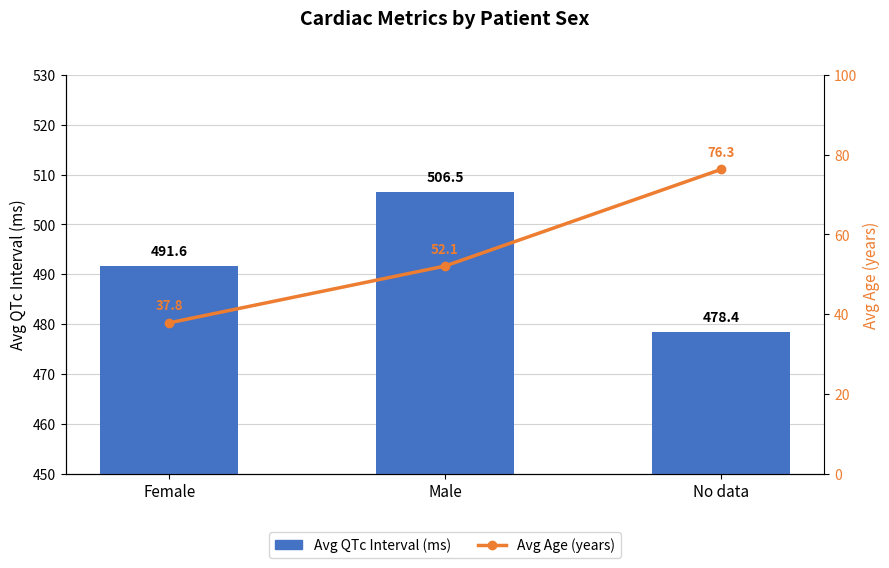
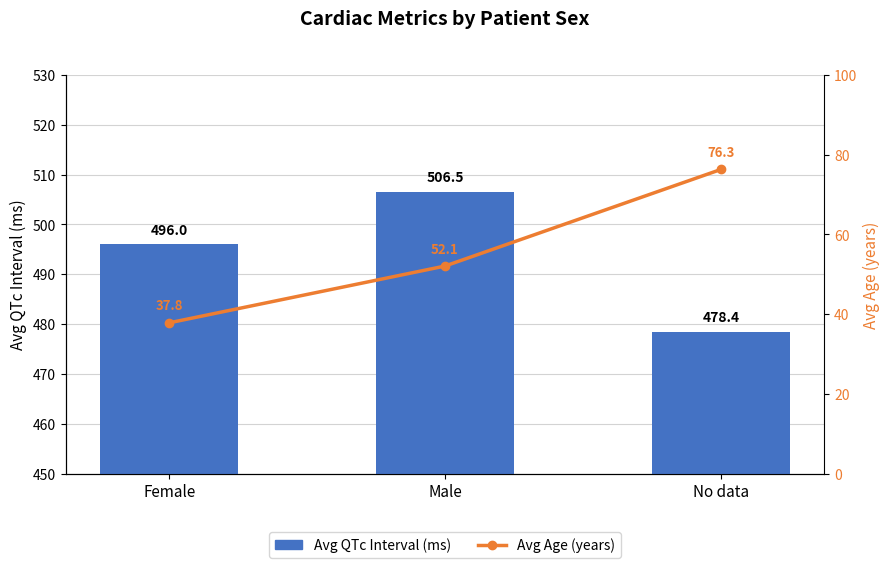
Avg QTc Interval (ms), Female: 491.6 -> 496.0
